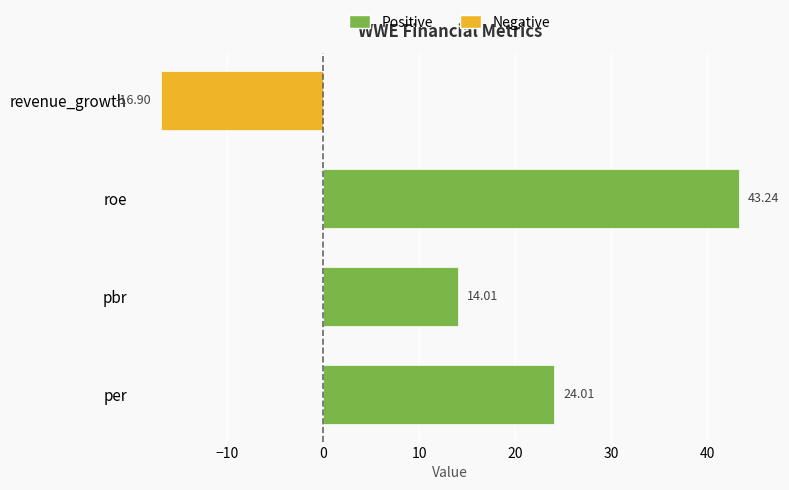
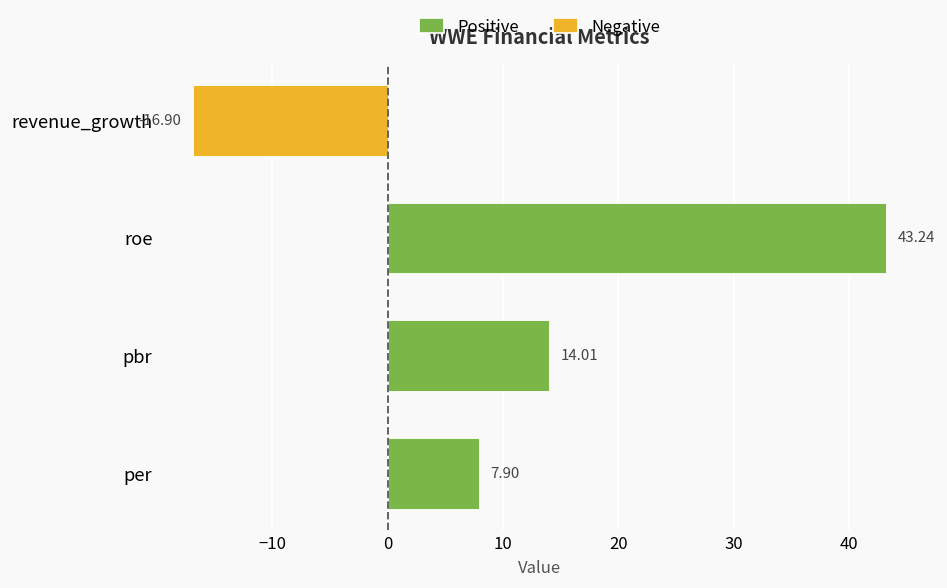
per: 24.01 -> 7.90
